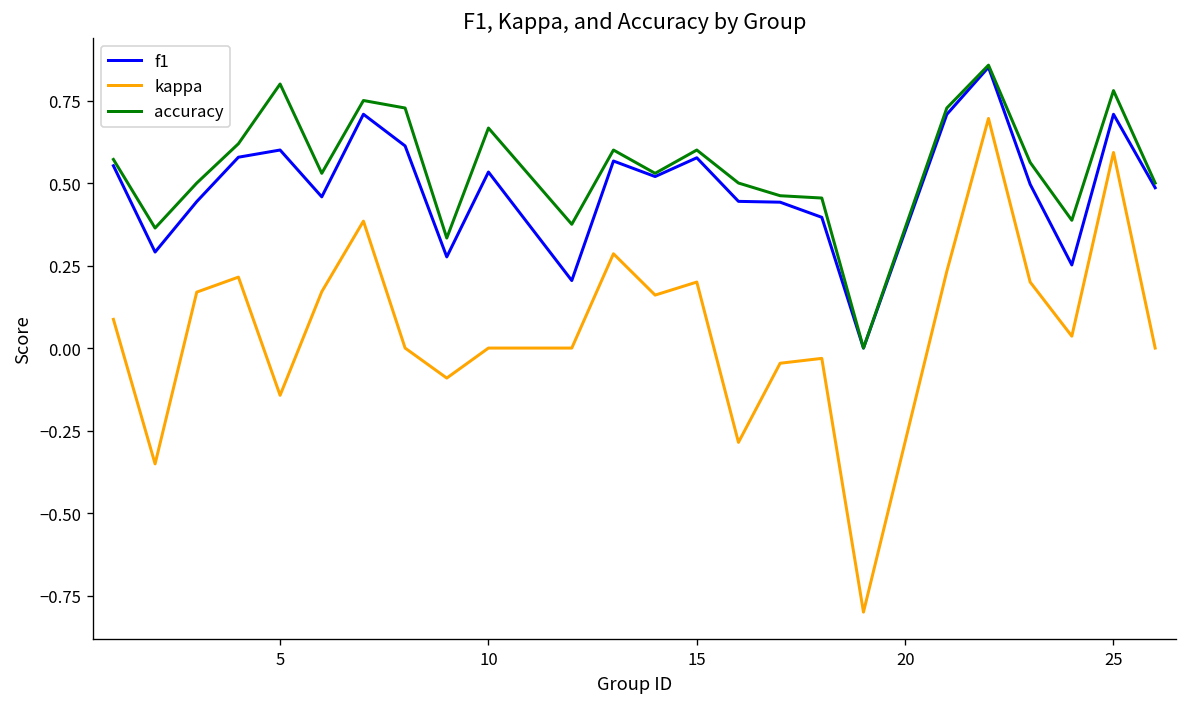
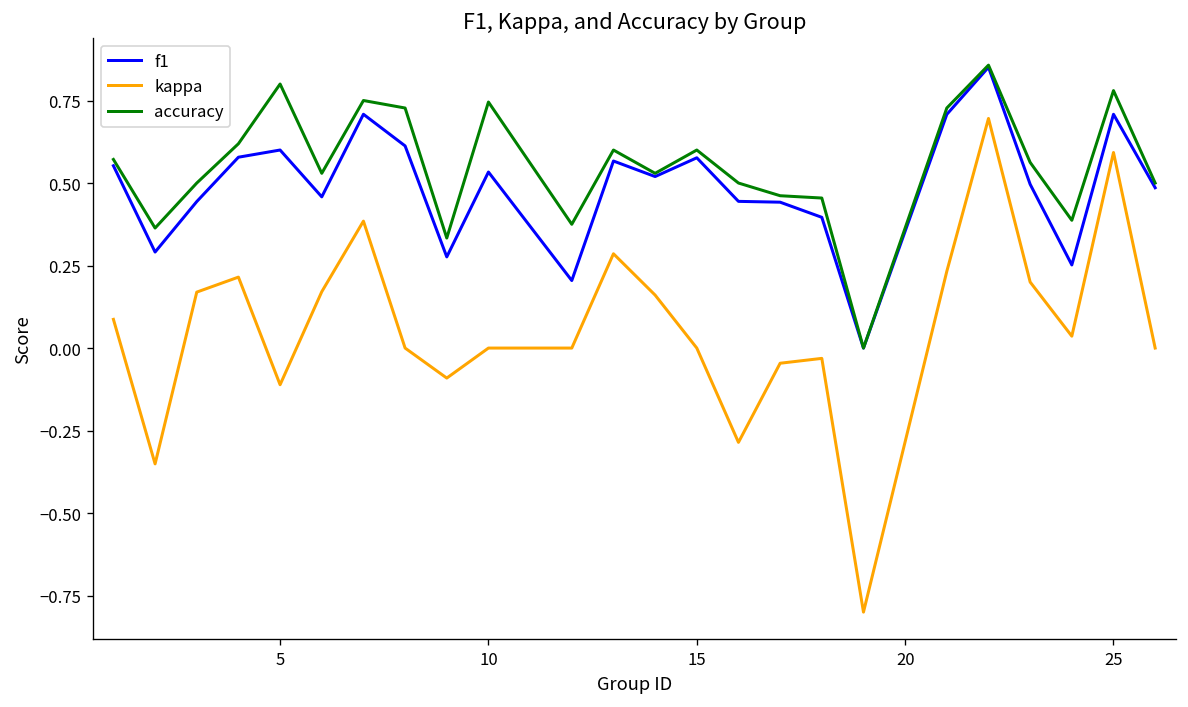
kappa, 5: -0.14 -> -0.11
accuracy, 10: 0.67 -> 0.75
kappa, 15: 0.2 -> 0.0
